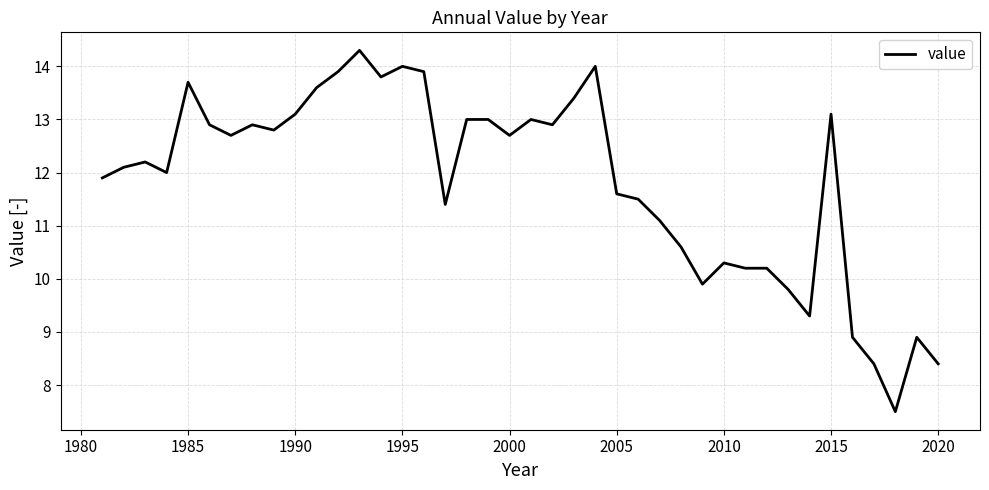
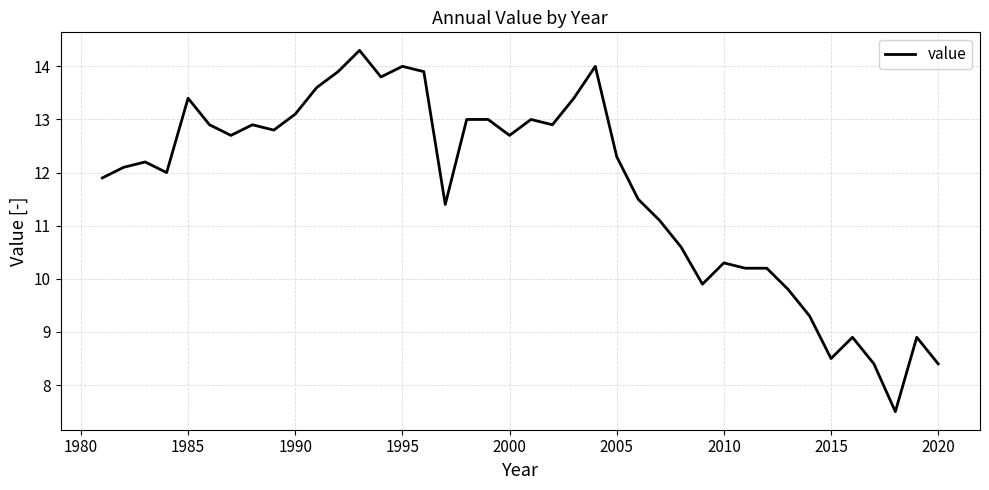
1985: 13.7 -> 13.4
2005: 11.6 -> 12.3
2015: 13.1 -> 8.5
